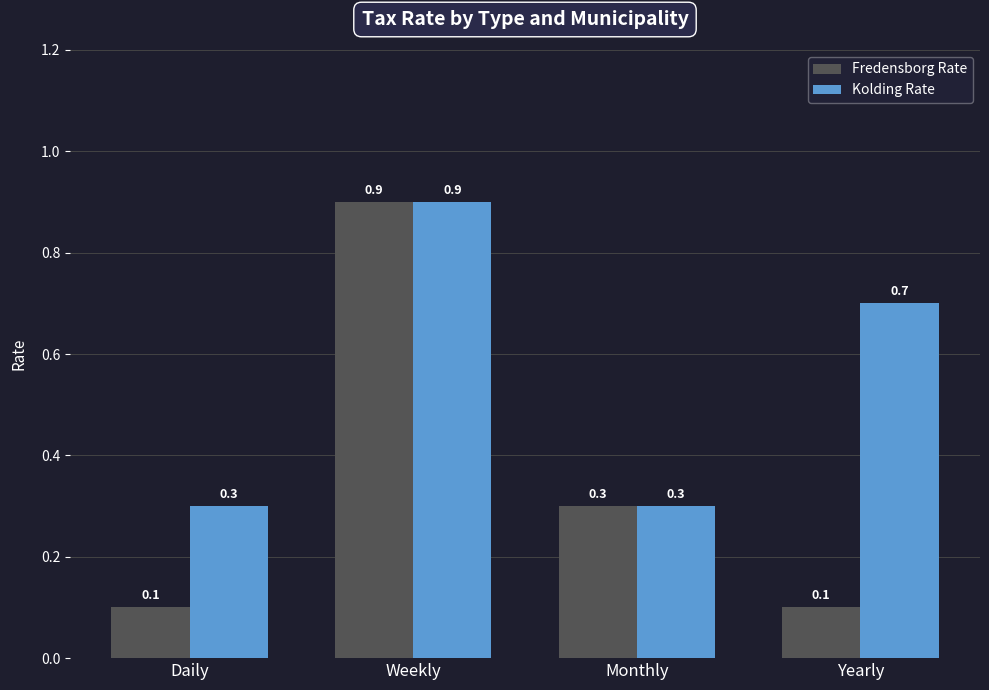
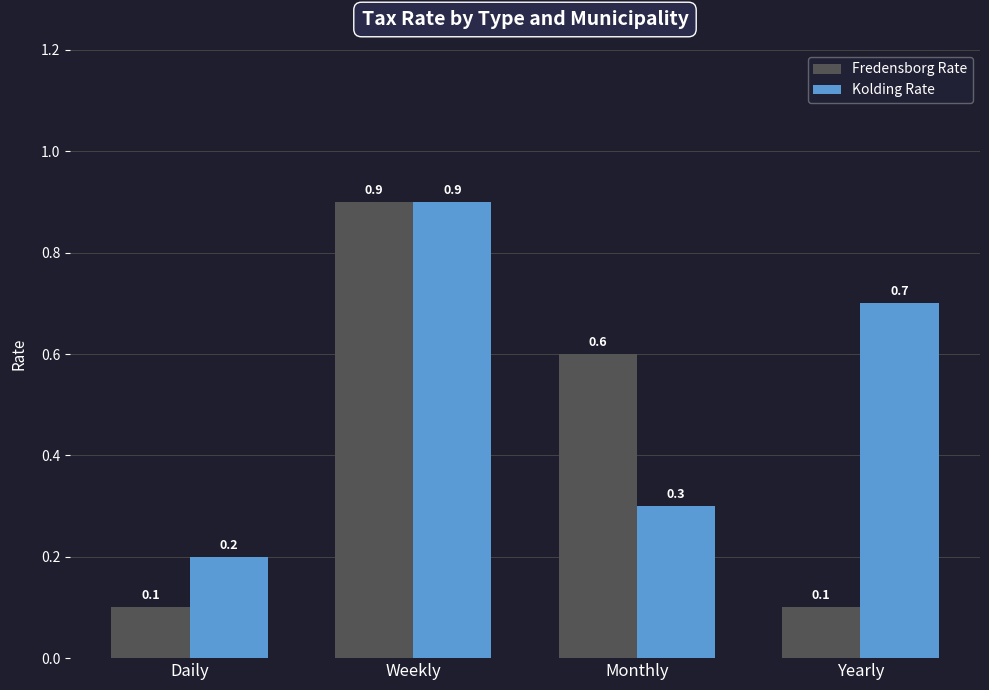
Kolding Rate, Daily: 0.3 -> 0.2
Fredensborg Rate, Monthly: 0.3 -> 0.6
